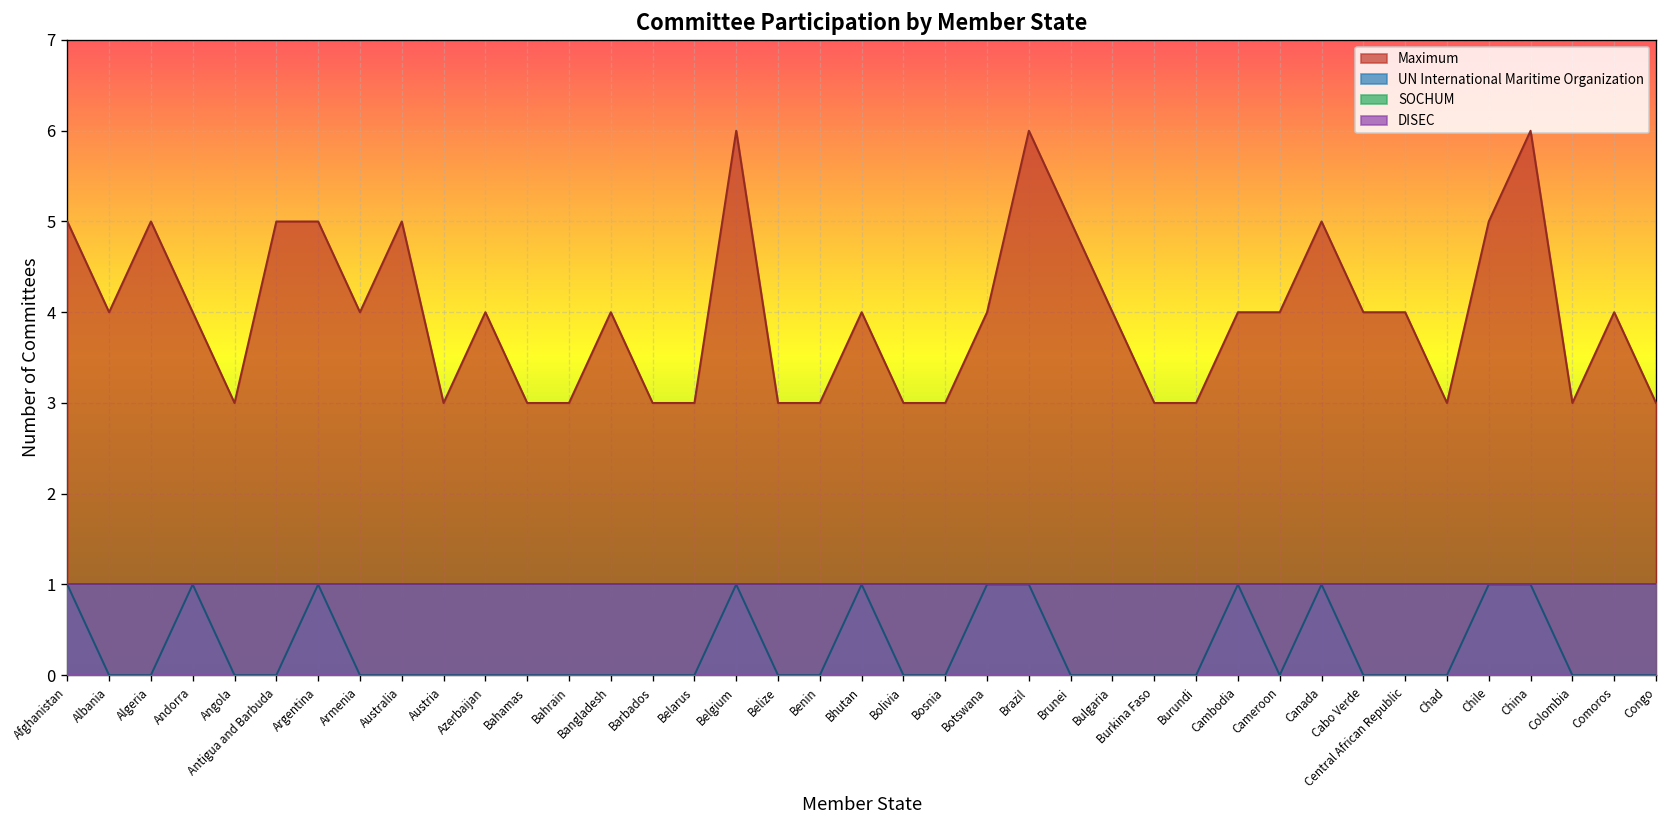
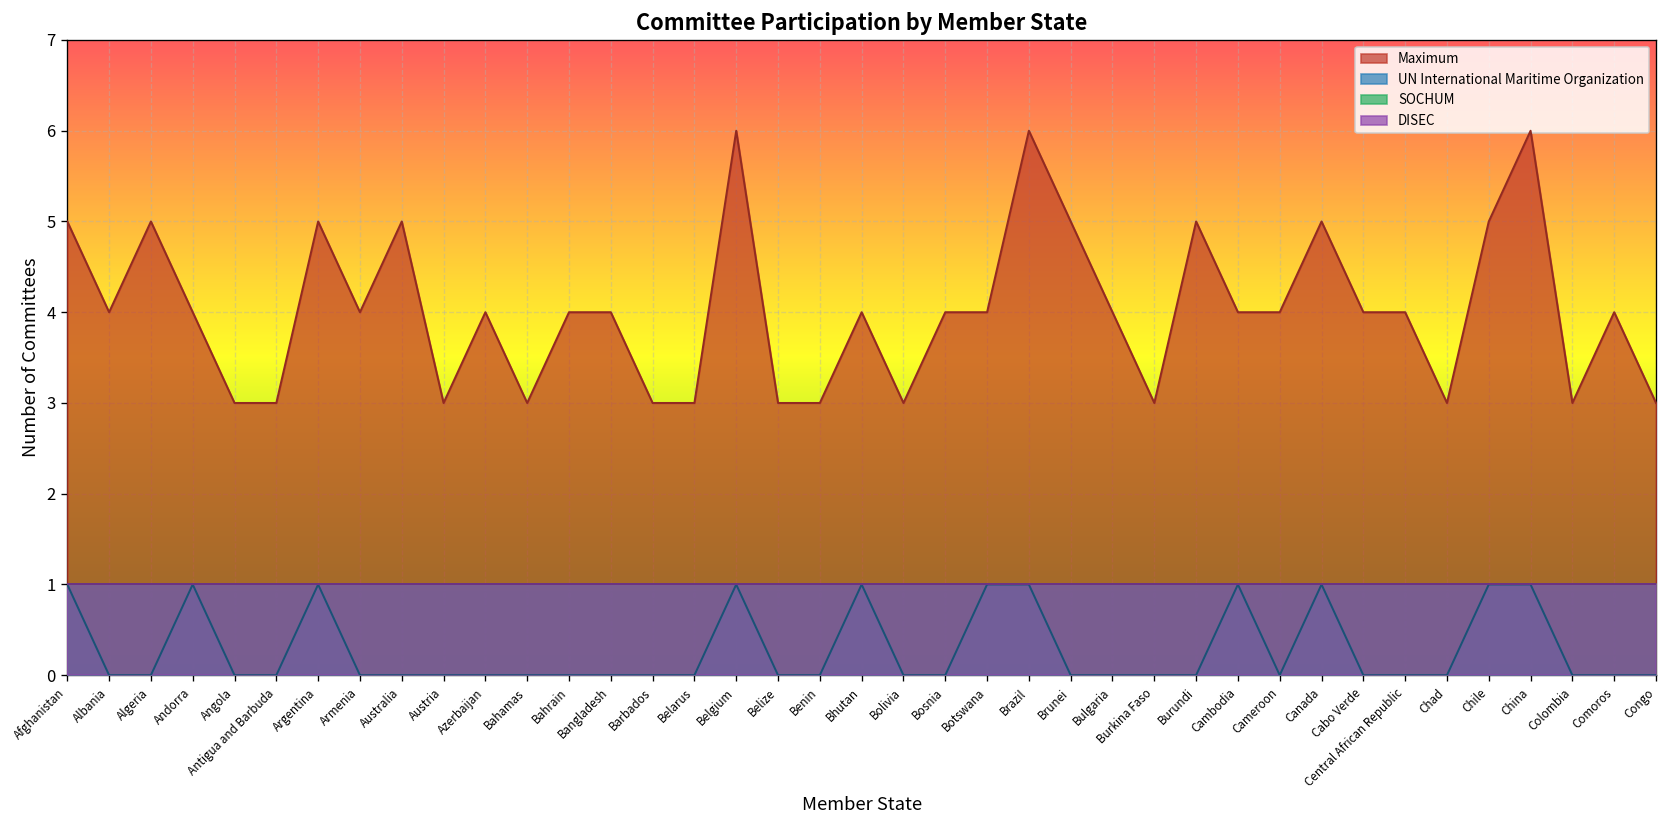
Maximum, Antigua and Barbuda: 5 -> 3
Maximum, Bahrain: 3 -> 4
Maximum, Bosnia: 3 -> 4
Maximum, Burundi: 3 -> 5
